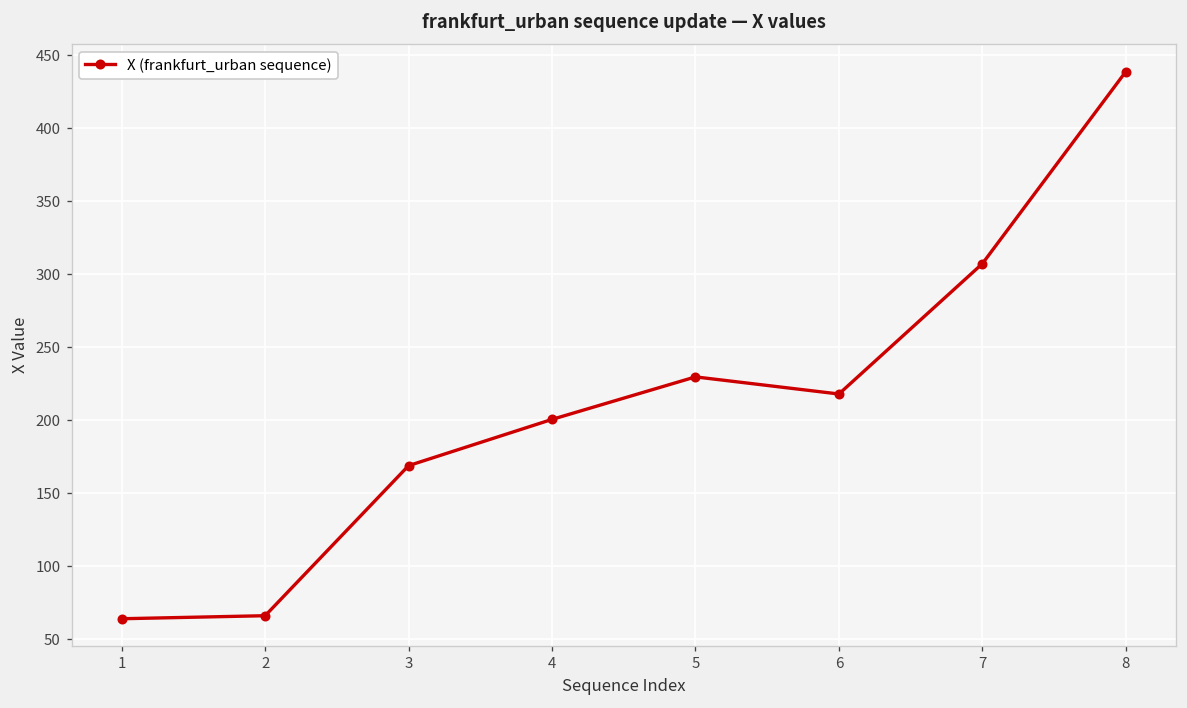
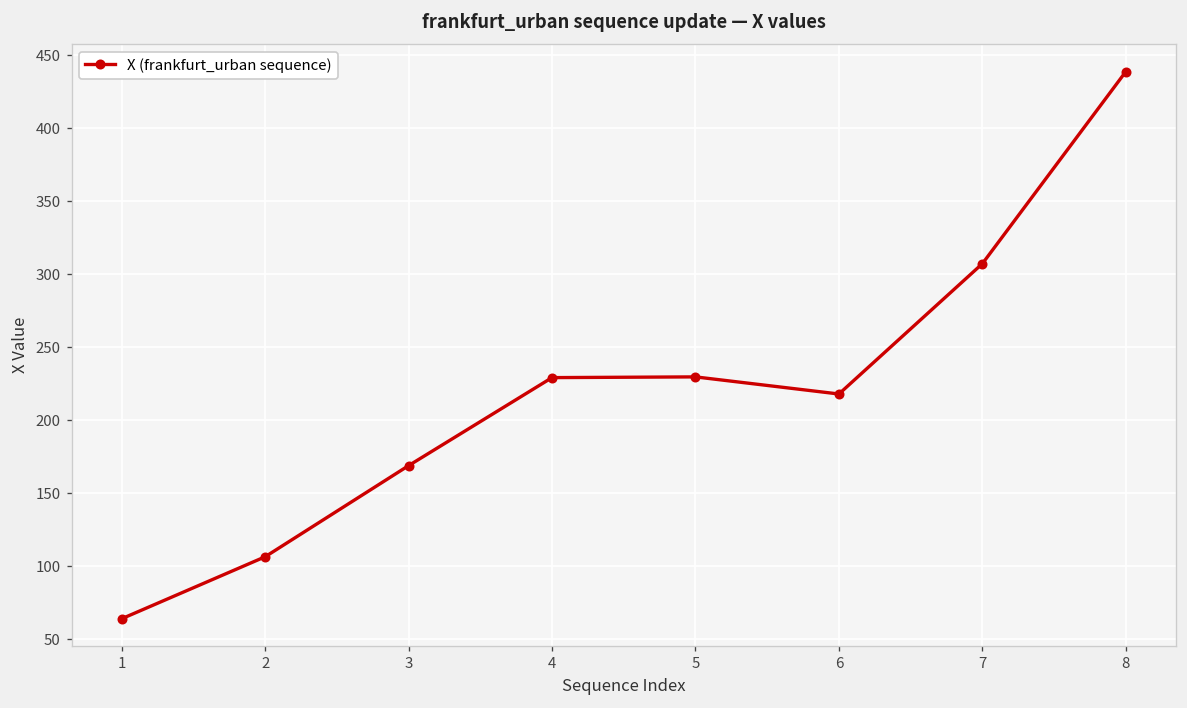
2: 66 -> 106
4: 200 -> 229
